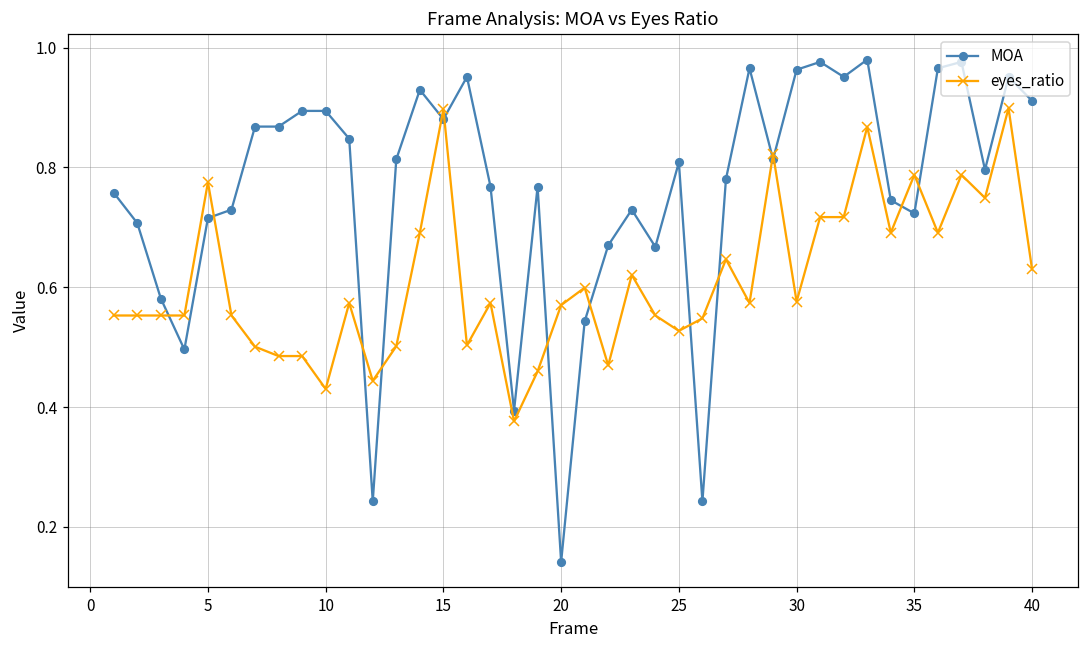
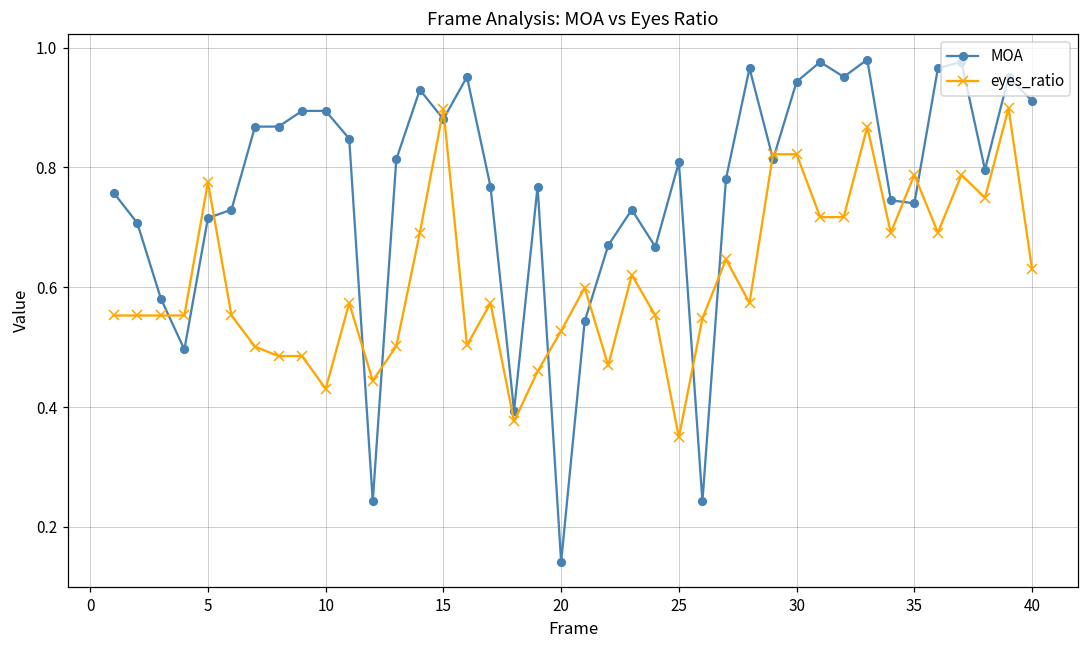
eyes_ratio, 20: 0.57 -> 0.53
eyes_ratio, 25: 0.53 -> 0.35
MOA, 30: 0.96 -> 0.94
eyes_ratio, 30: 0.58 -> 0.82
MOA, 35: 0.72 -> 0.74
